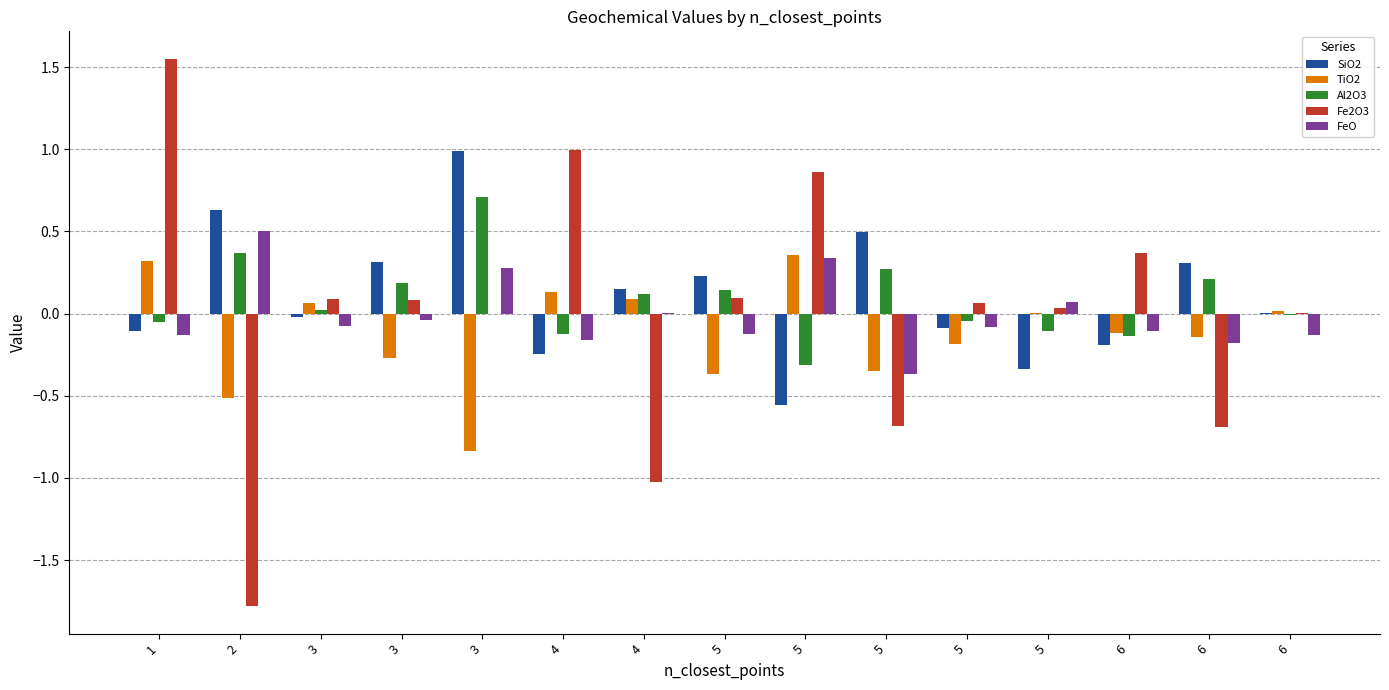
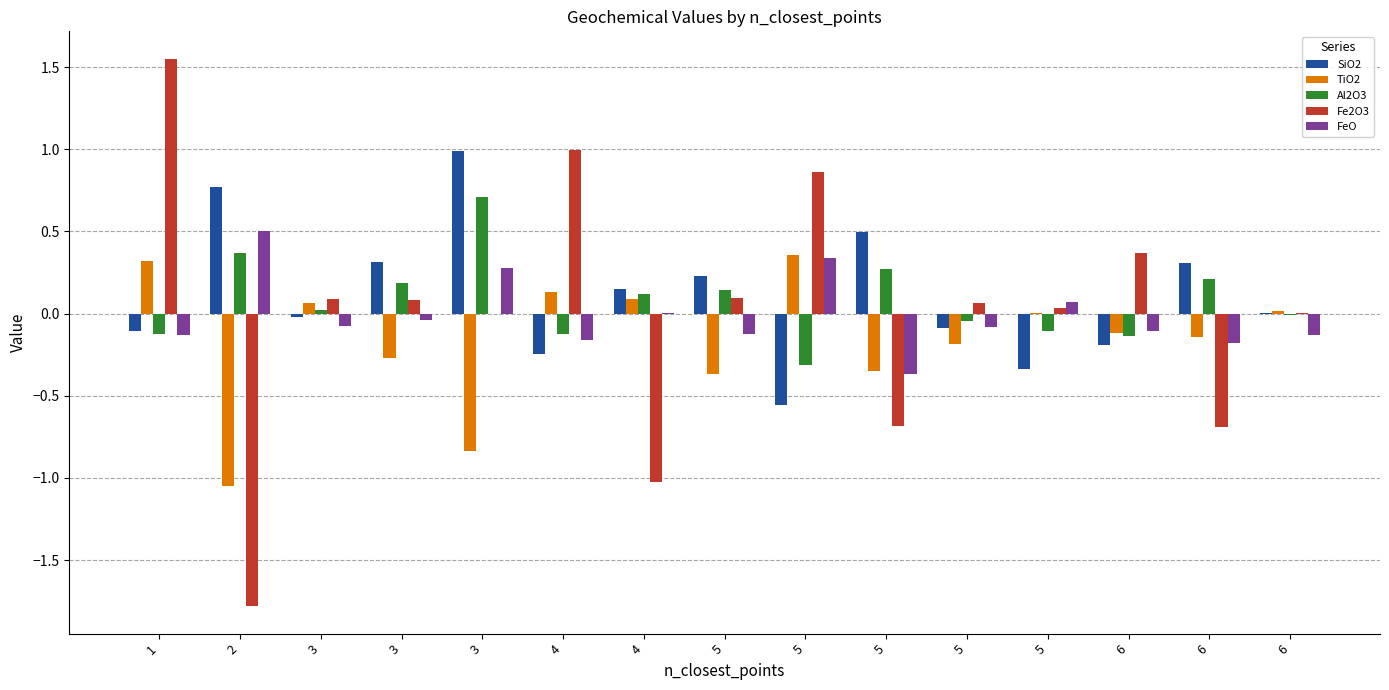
Al2O3, 1: -0.05 -> -0.12
SiO2, 2: 0.63 -> 0.77
TiO2, 2: -0.51 -> -1.05
